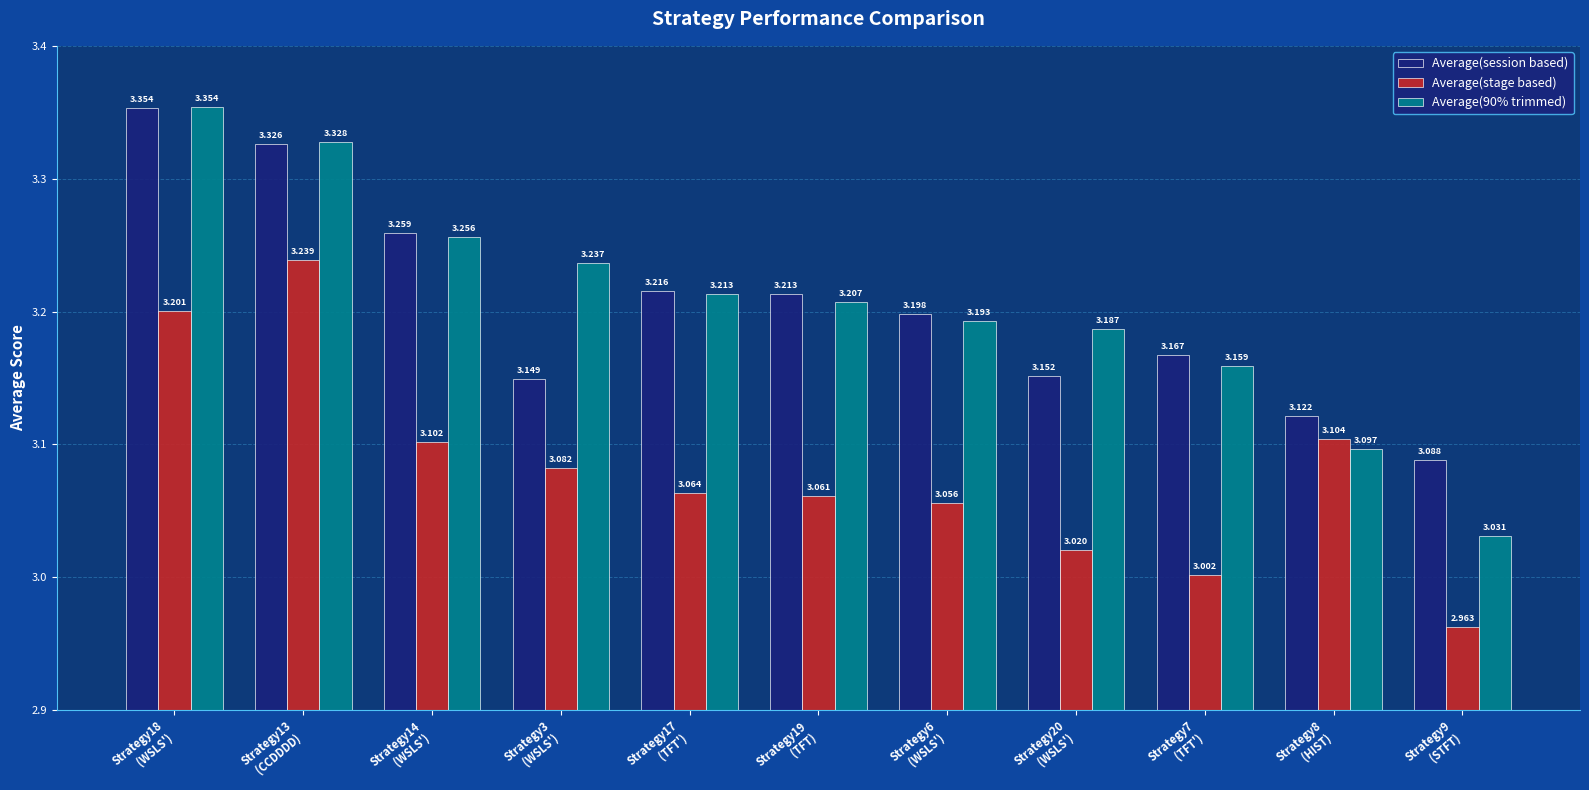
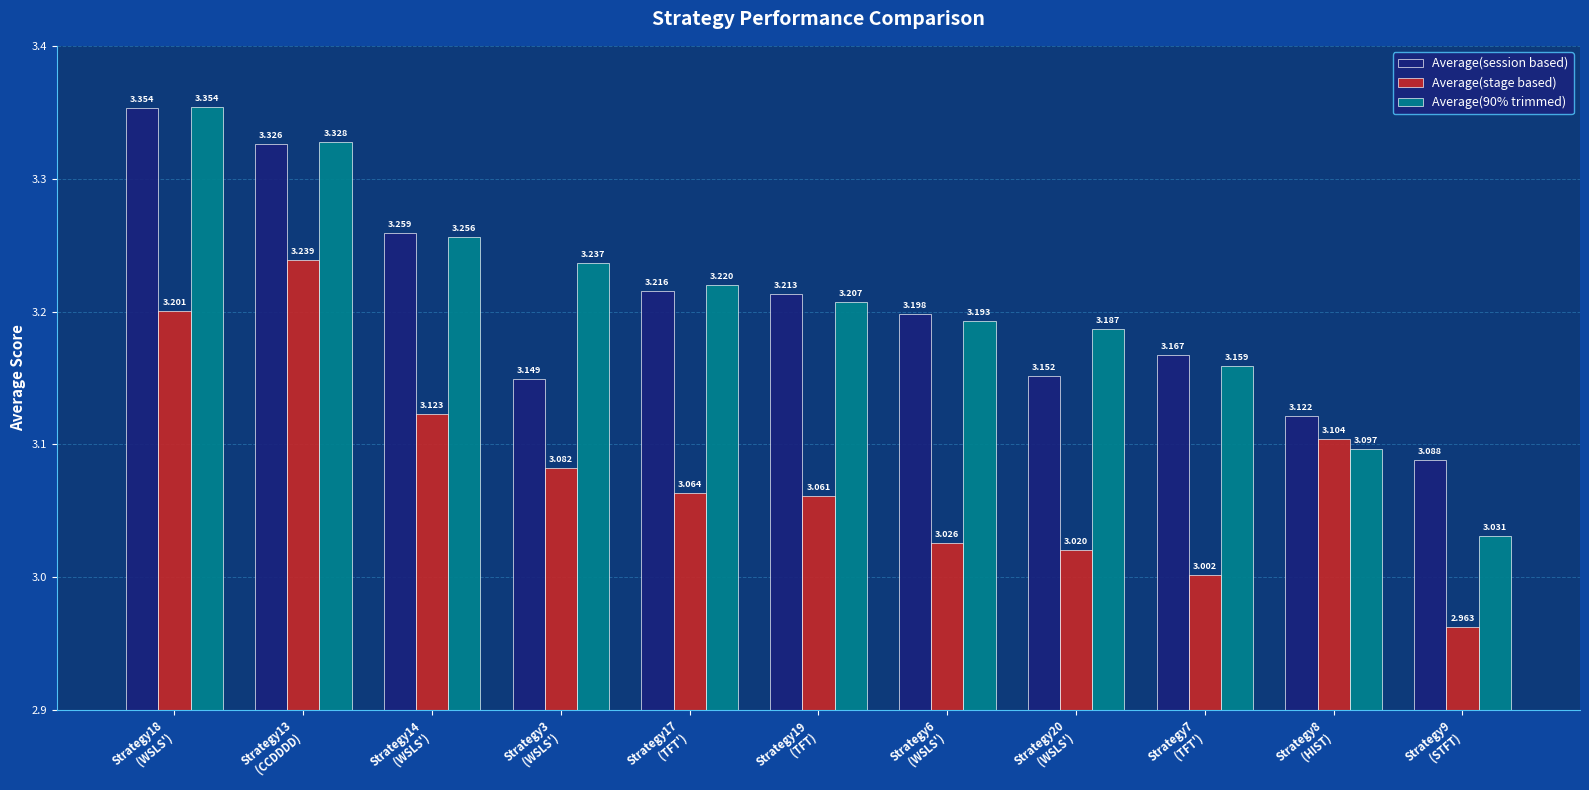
Average(stage based), Strategy14 (WSLS'): 3.102 -> 3.123
Average(90% trimmed), Strategy17 (TFT'): 3.213 -> 3.220
Average(stage based), Strategy6 (WSLS'): 3.056 -> 3.026
